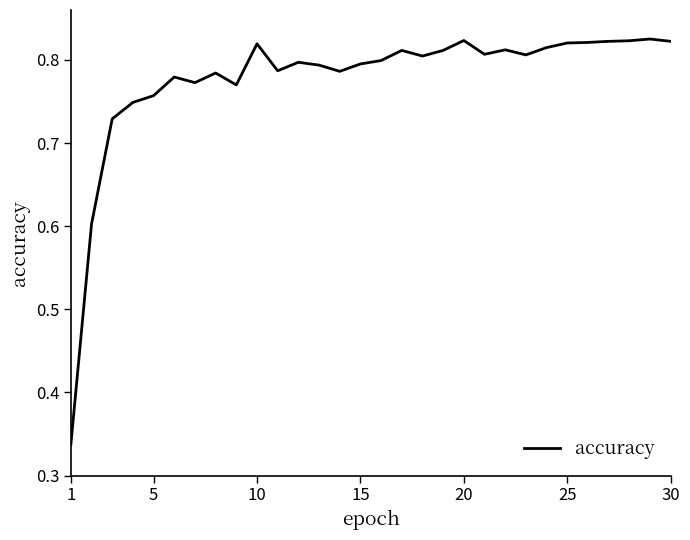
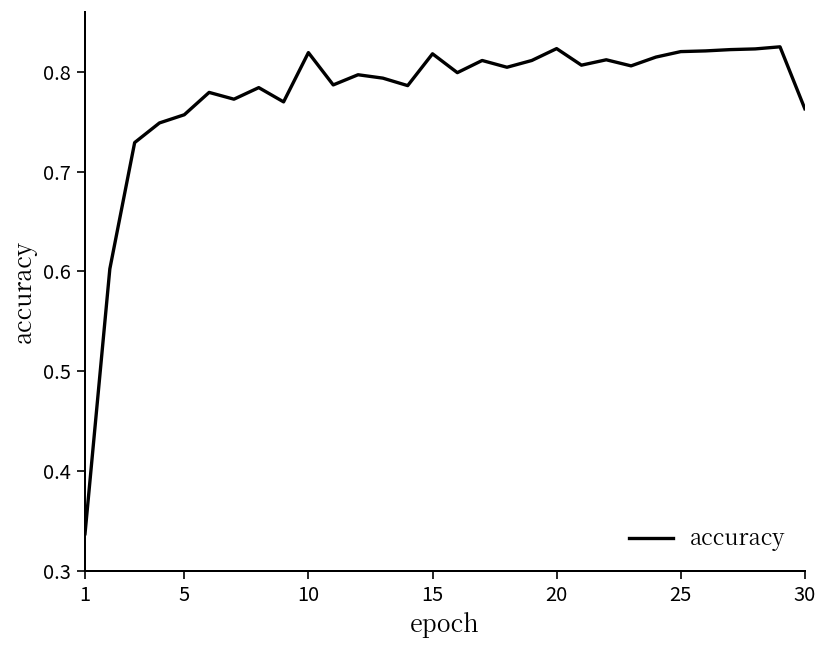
15: 0.80 -> 0.82
30: 0.82 -> 0.76
